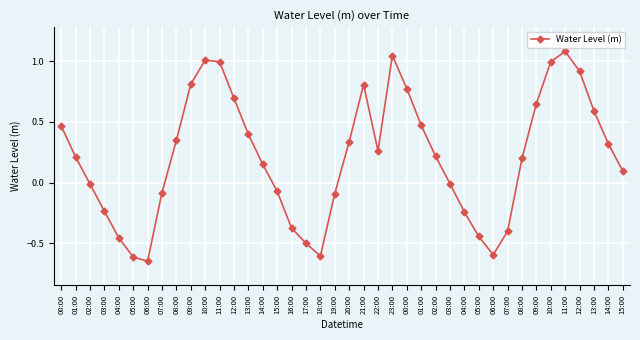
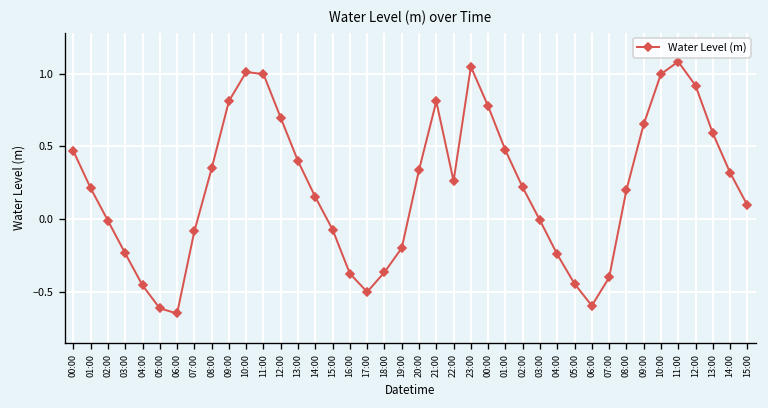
18:00: -0.61 -> -0.37
19:00: -0.09 -> -0.20
